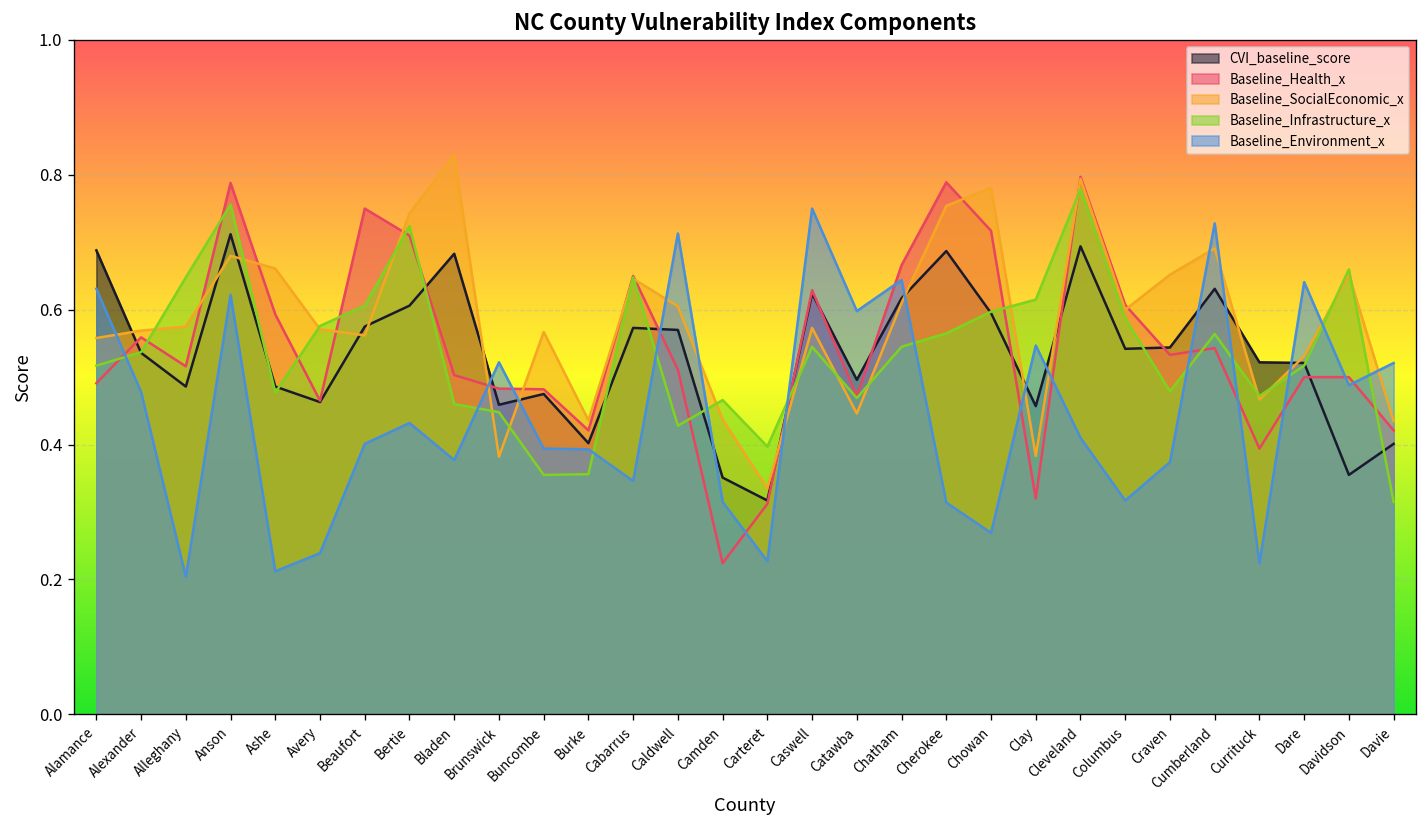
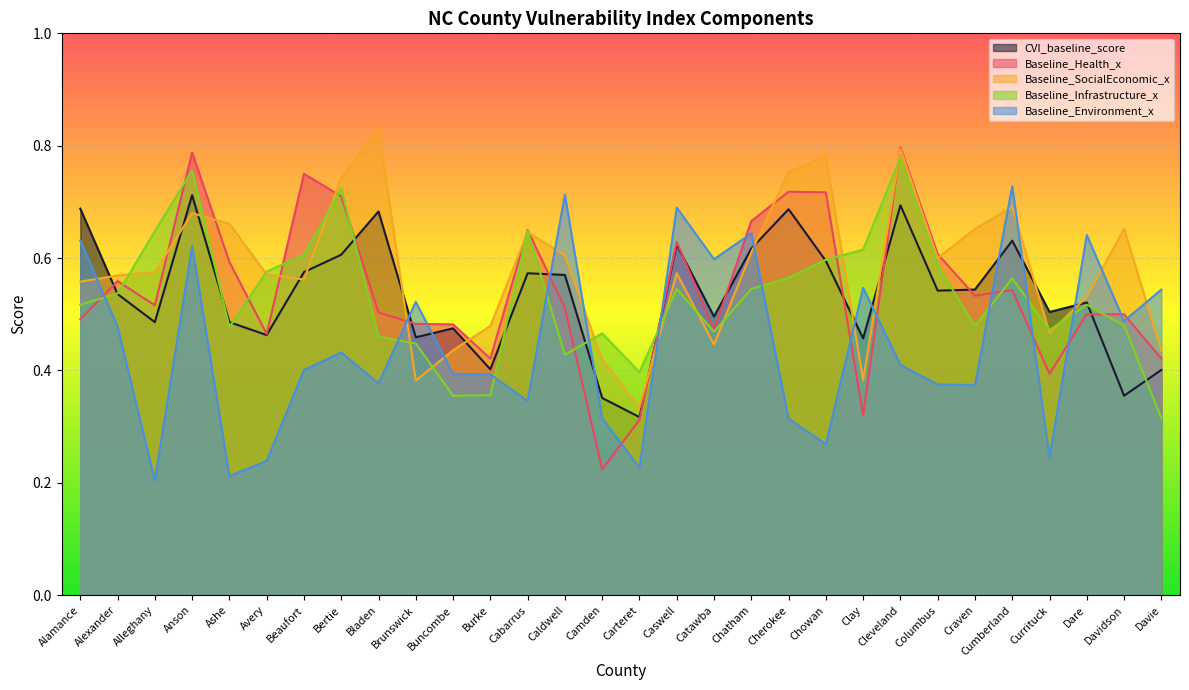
Baseline_SocialEconomic_x, Buncombe: 0.57 -> 0.44
Baseline_SocialEconomic_x, Burke: 0.44 -> 0.48
Baseline_SocialEconomic_x, Camden: 0.44 -> 0.42
Baseline_Environment_x, Caswell: 0.75 -> 0.69
Baseline_Health_x, Cherokee: 0.79 -> 0.72
Baseline_Environment_x, Columbus: 0.32 -> 0.38
CVI_baseline_score, Currituck: 0.52 -> 0.50
Baseline_Environment_x, Currituck: 0.22 -> 0.25
Baseline_Infrastructure_x, Davidson: 0.66 -> 0.48
Baseline_Environment_x, Davie: 0.52 -> 0.54
